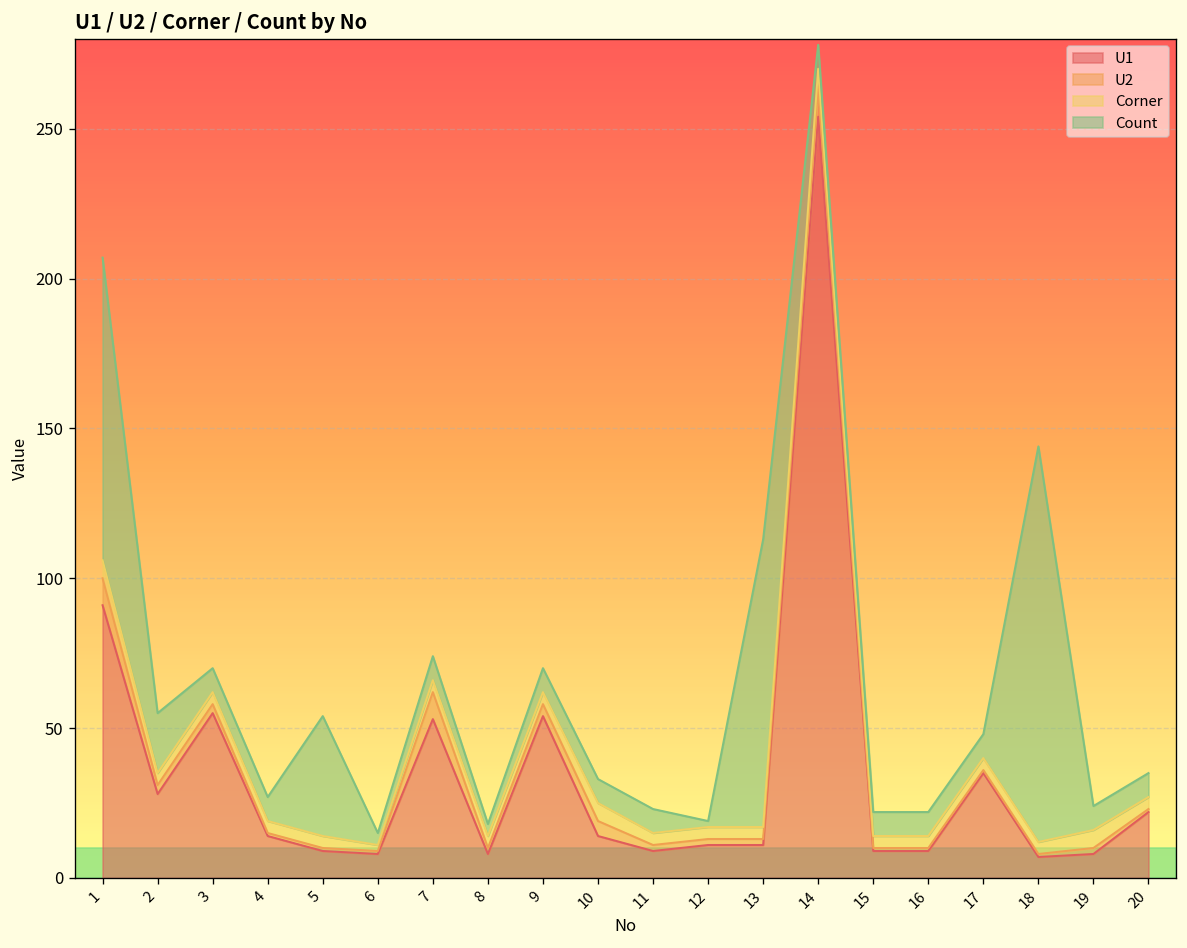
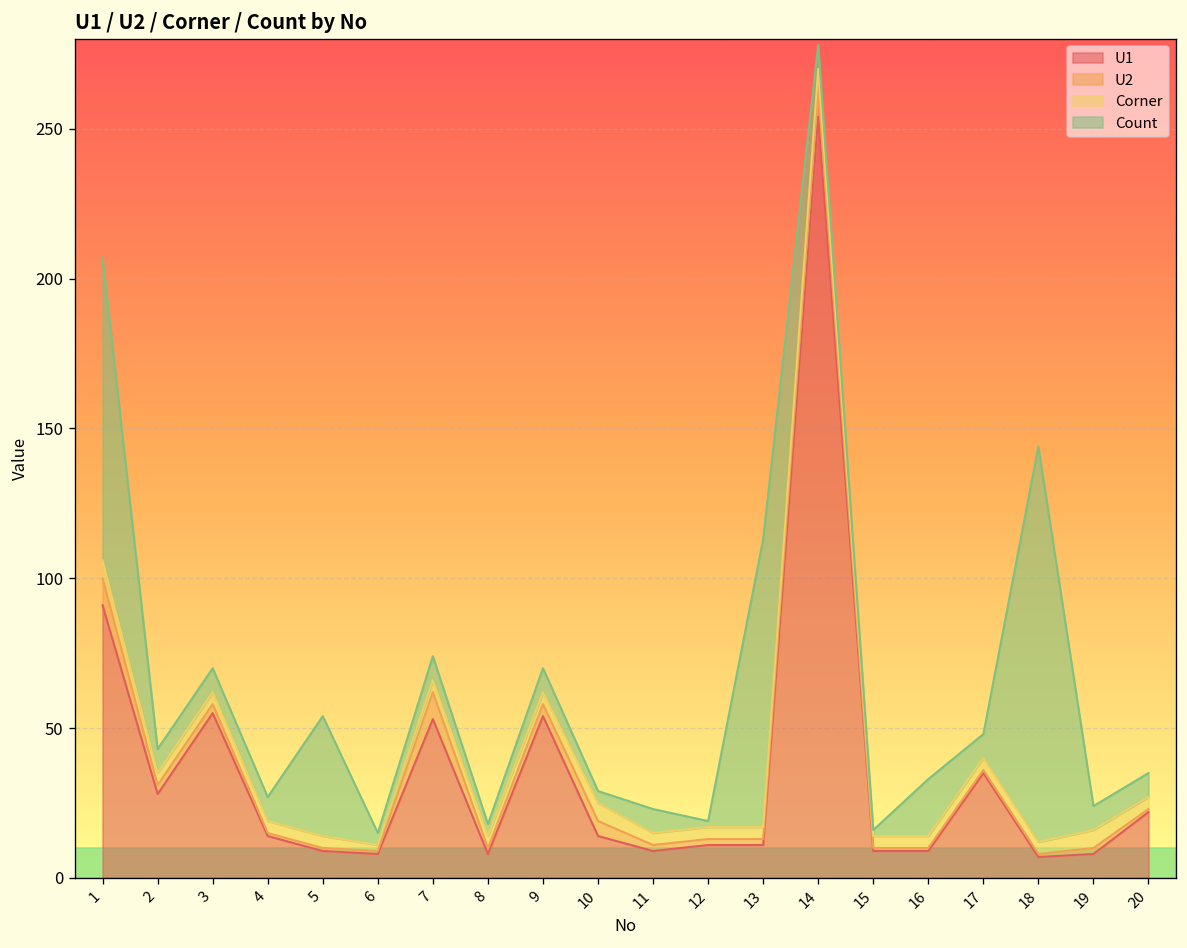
Count, 2: 20 -> 8
Count, 10: 8 -> 4
Count, 15: 8 -> 2
Count, 16: 8 -> 19
